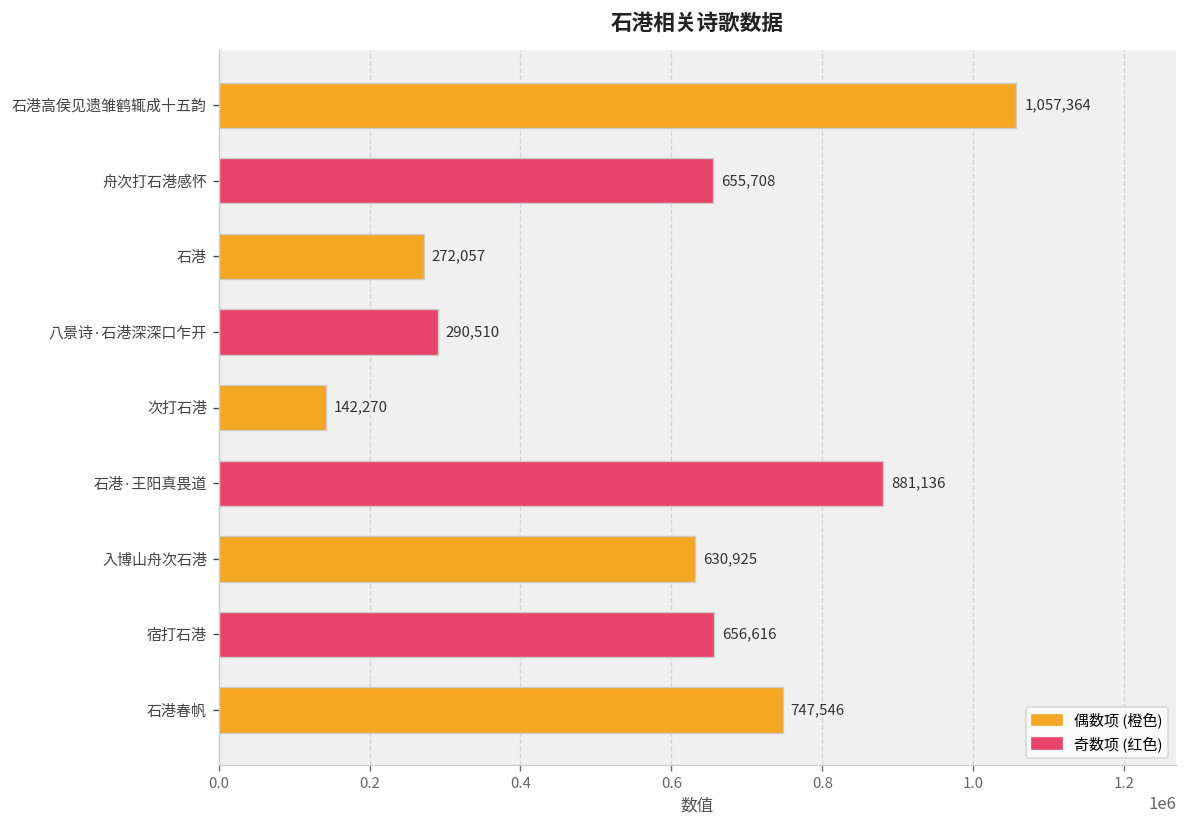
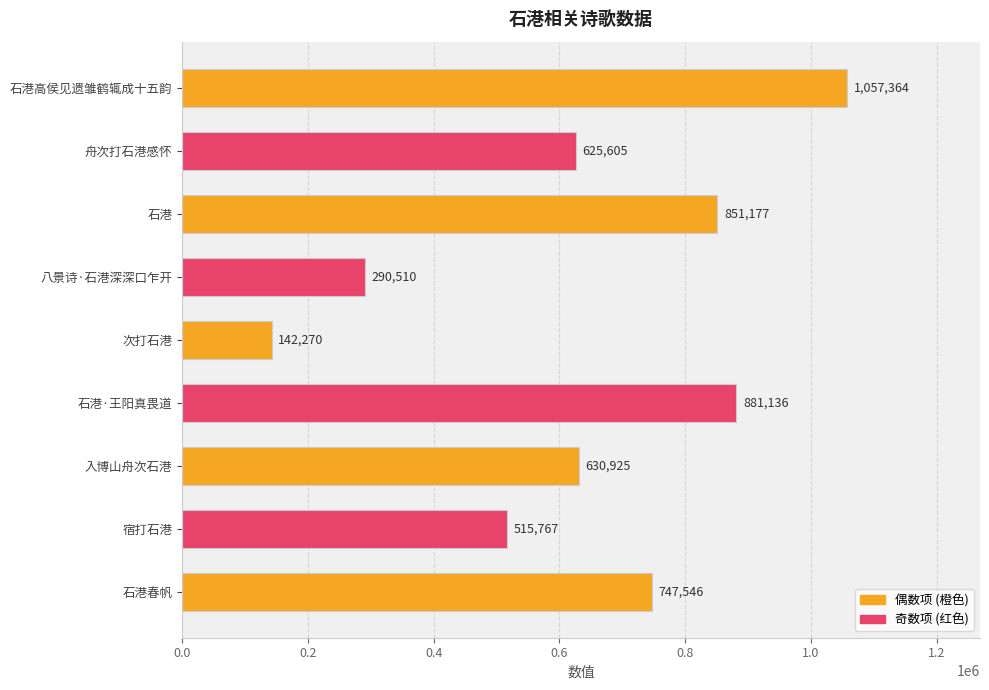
舟次打石港感怀: 655,708 -> 625,605
石港: 272,057 -> 851,177
宿打石港: 656,616 -> 515,767
